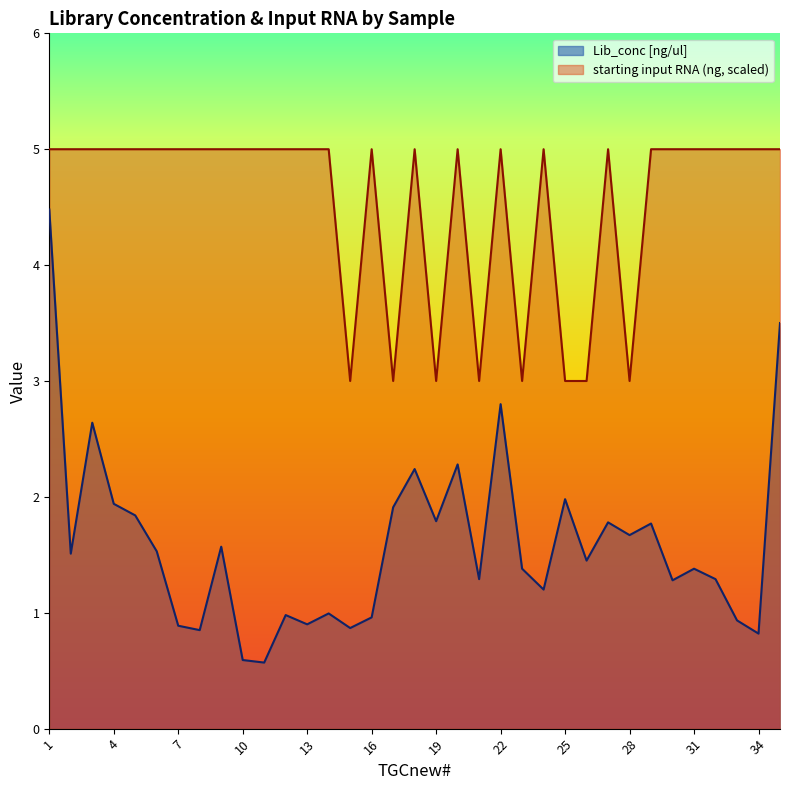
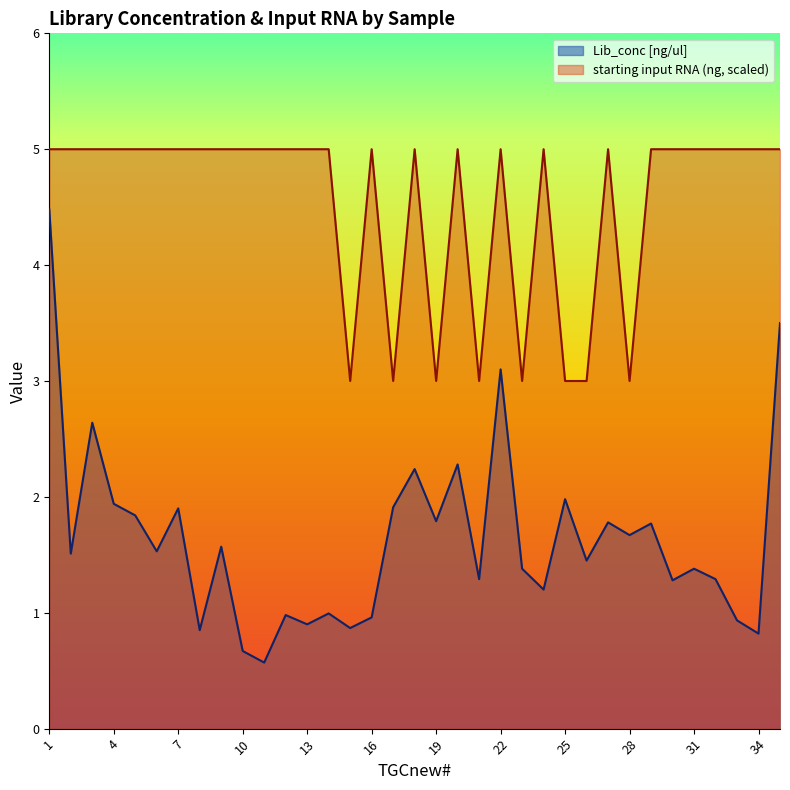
Lib_conc [ng/ul], 7: 0.89 -> 1.90
Lib_conc [ng/ul], 10: 0.59 -> 0.67
Lib_conc [ng/ul], 22: 2.8 -> 3.1
